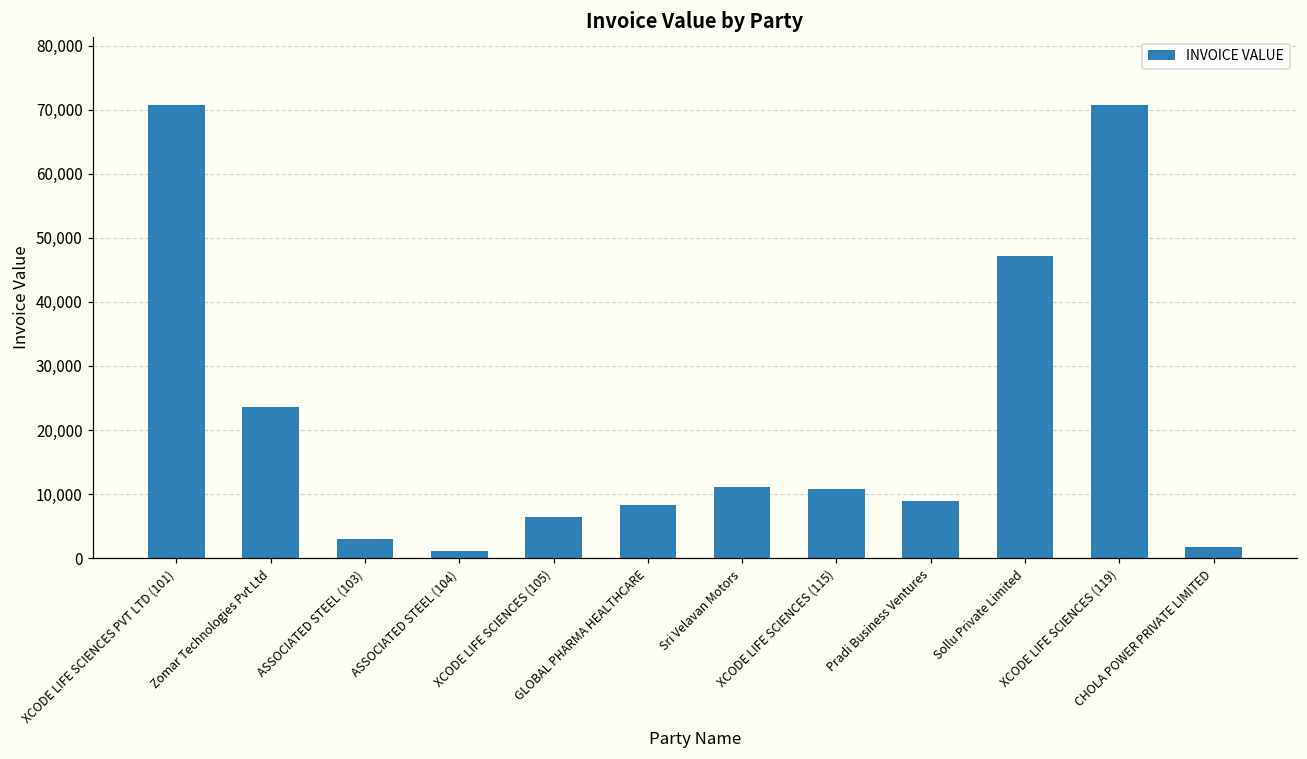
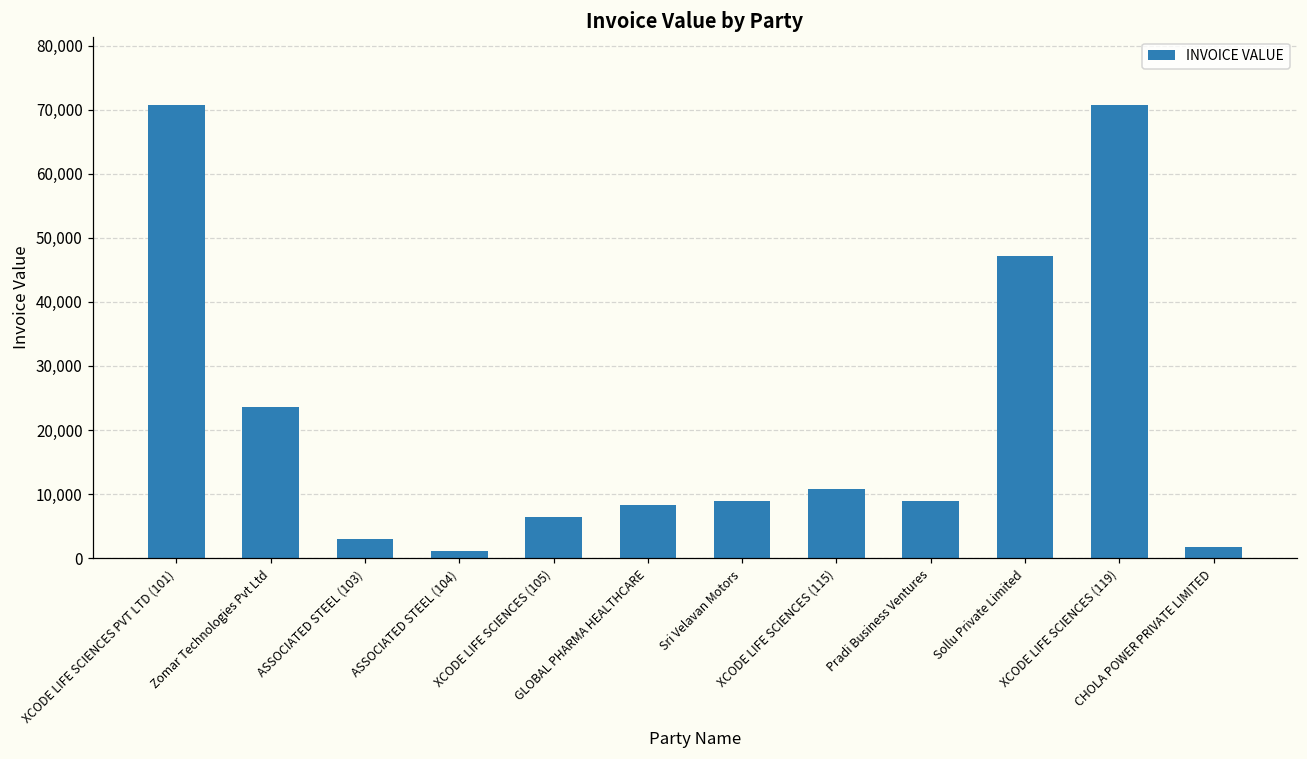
Sri Velavan Motors: 11,000 -> 9,000
